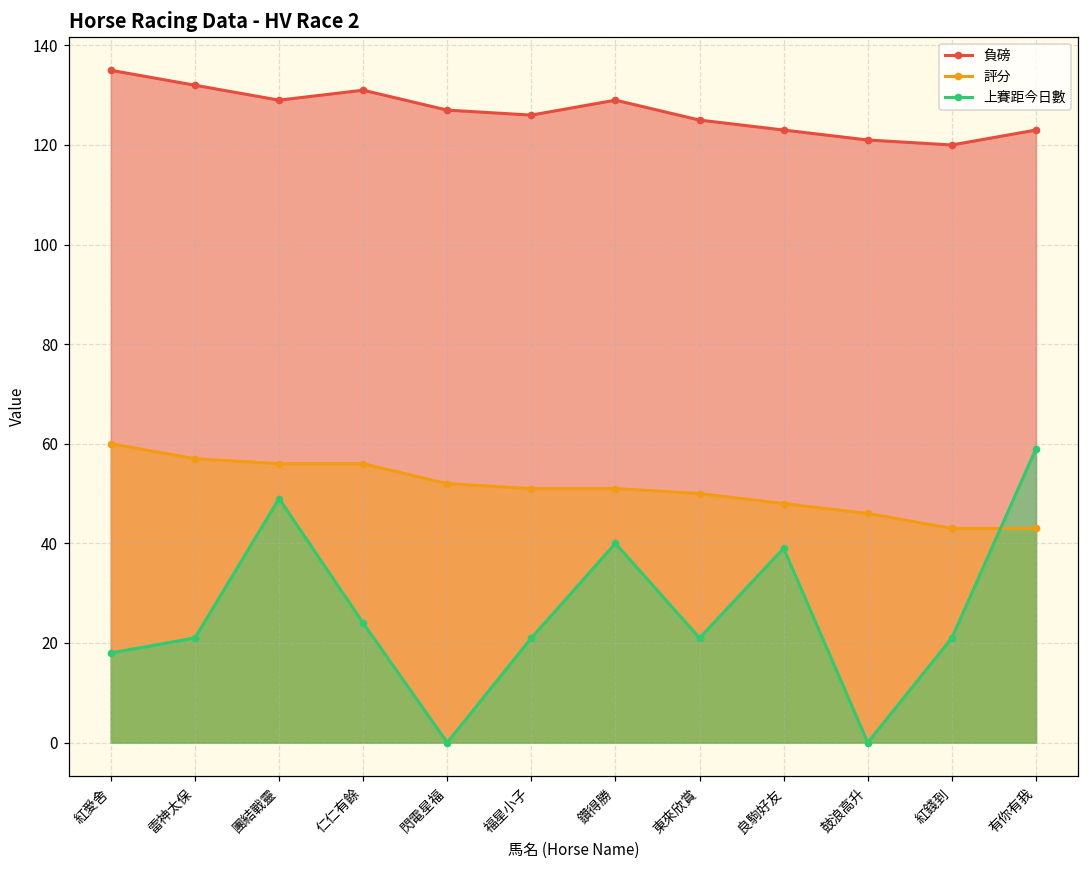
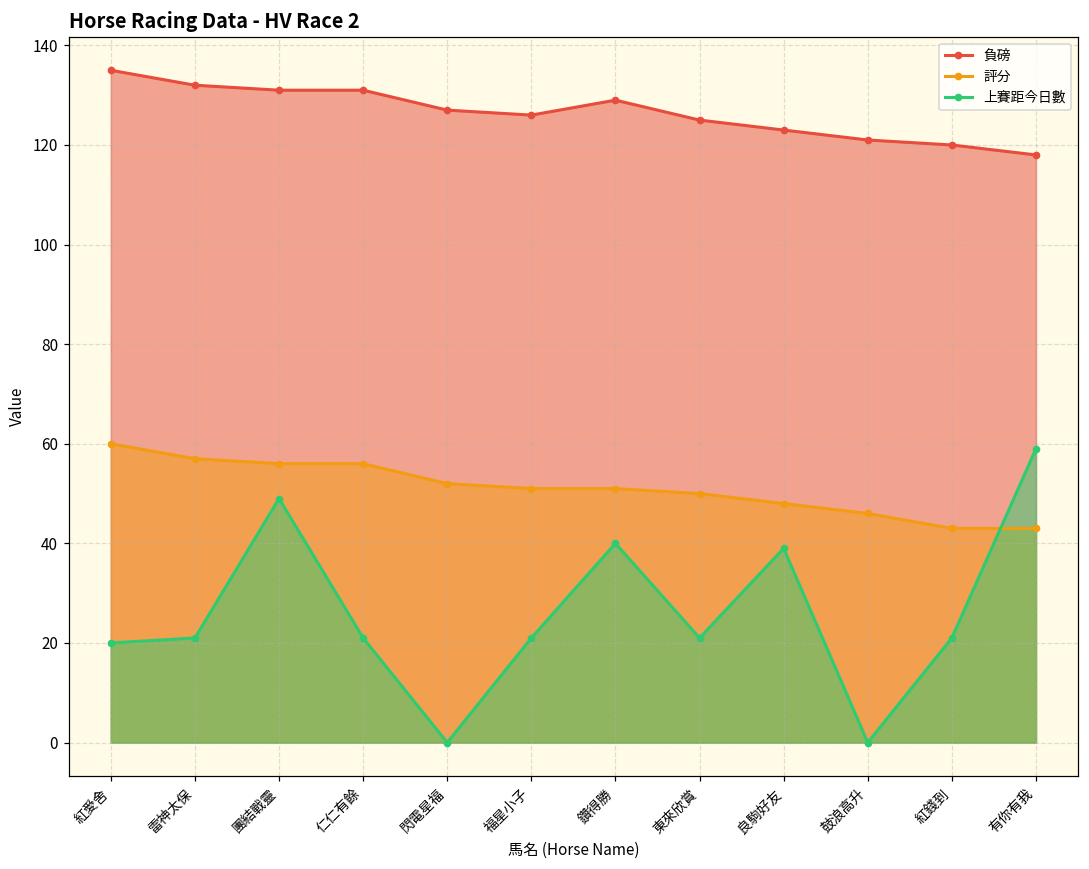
上賽距今日數, 紅愛舍: 18 -> 20
負磅, 團結戰靈: 129 -> 131
上賽距今日數, 仁仁有餘: 24 -> 21
負磅, 有你有我: 123 -> 118
